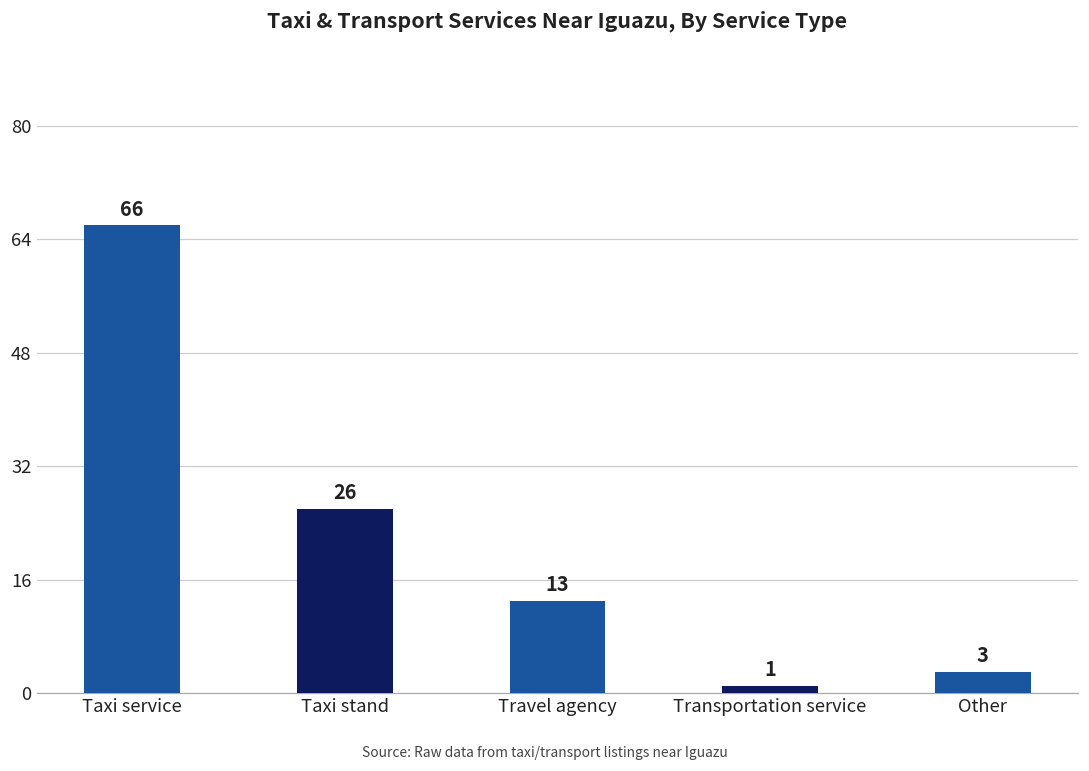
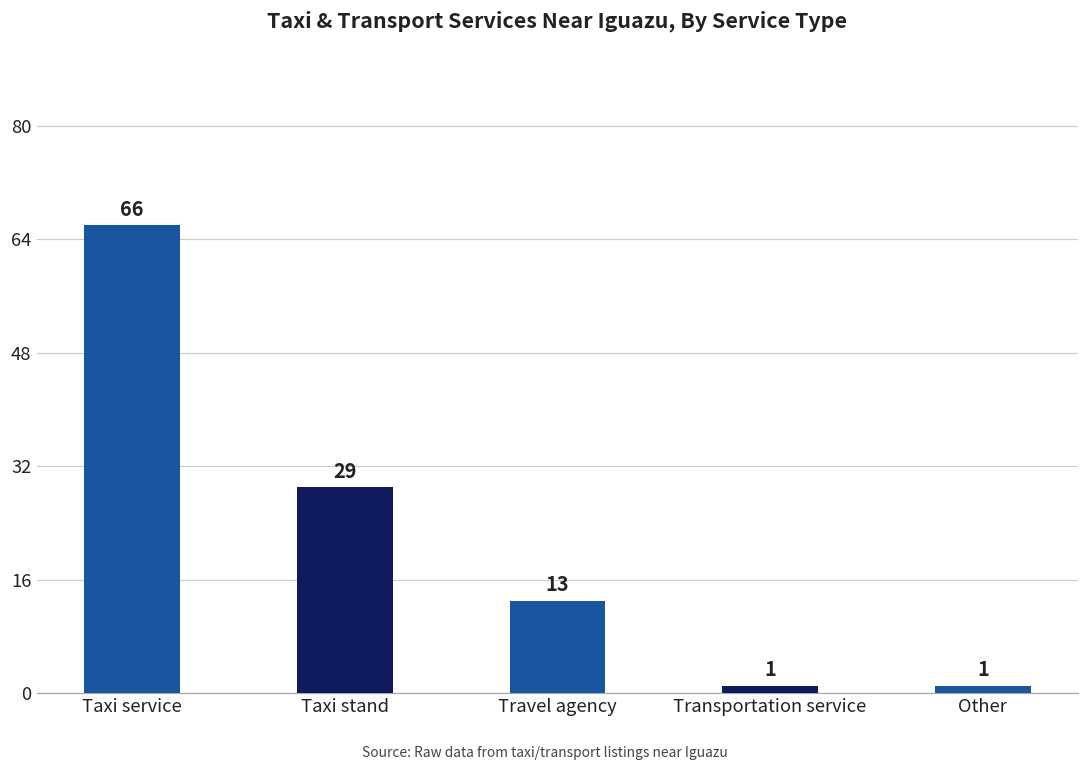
Taxi stand: 26 -> 29
Other: 3 -> 1
